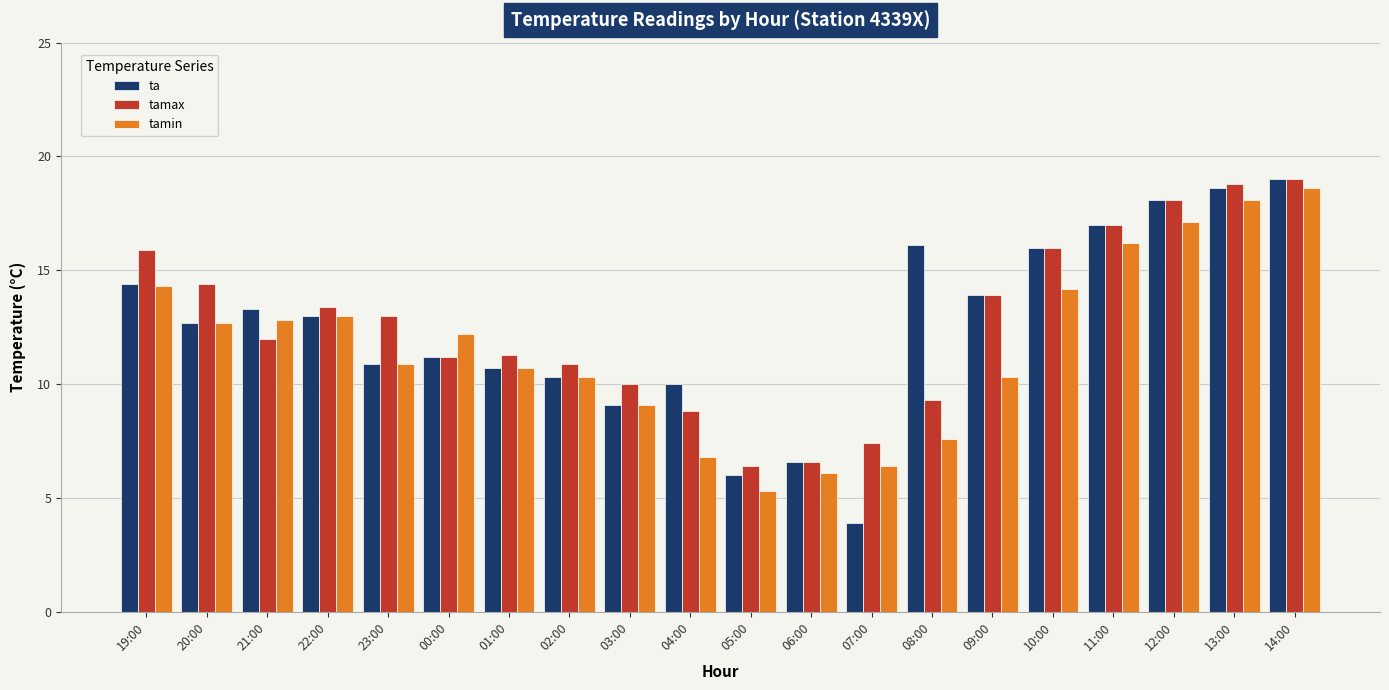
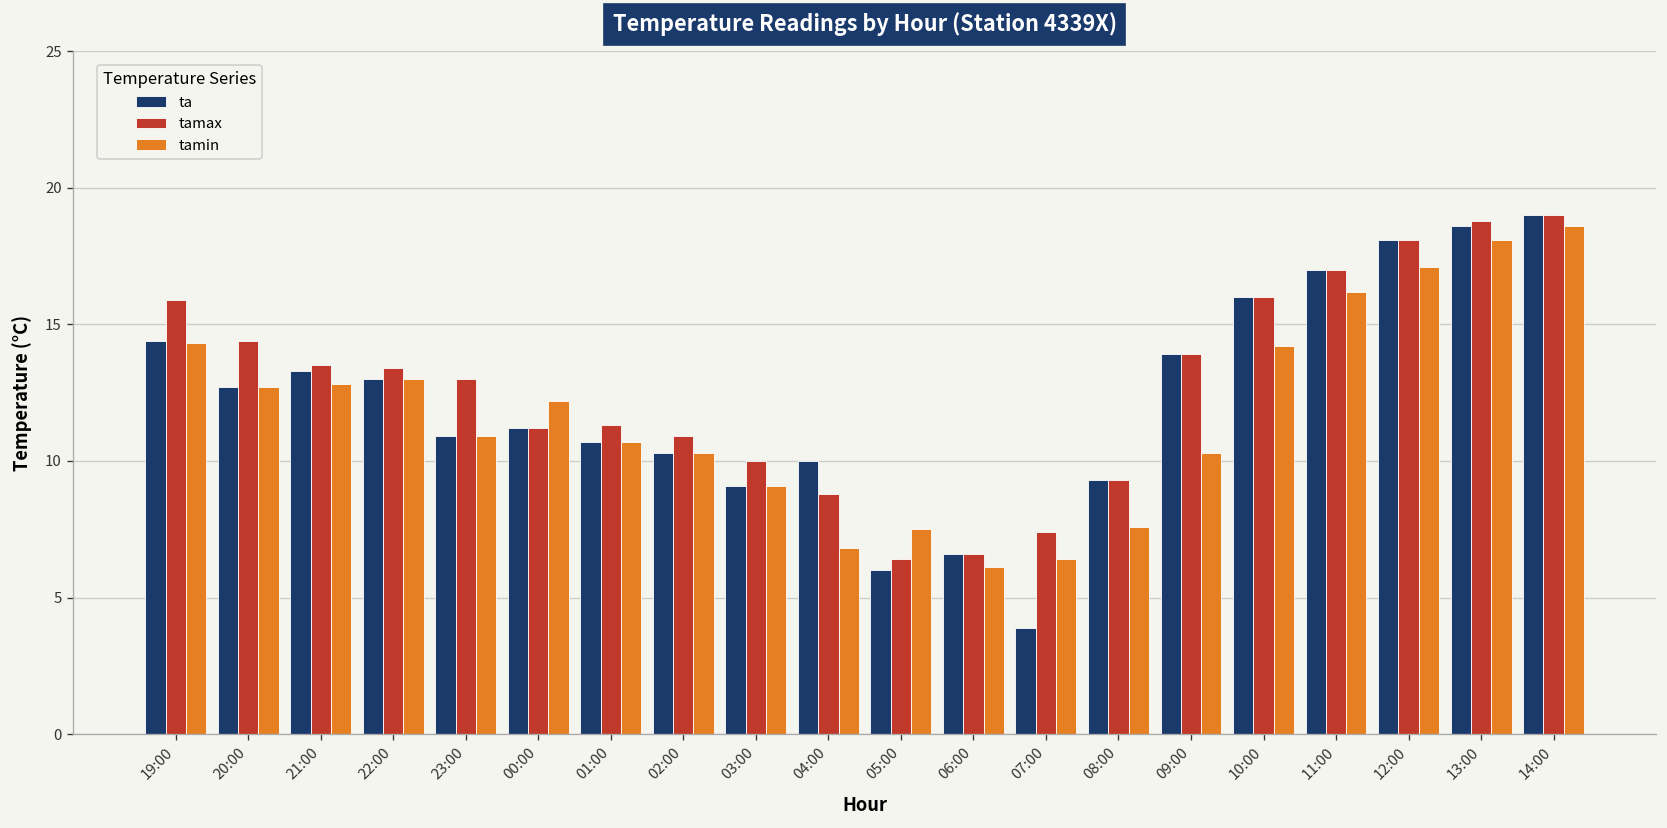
tamax, 21:00: 12.0 -> 13.5
tamin, 05:00: 5.3 -> 7.5
ta, 08:00: 16.1 -> 9.3
